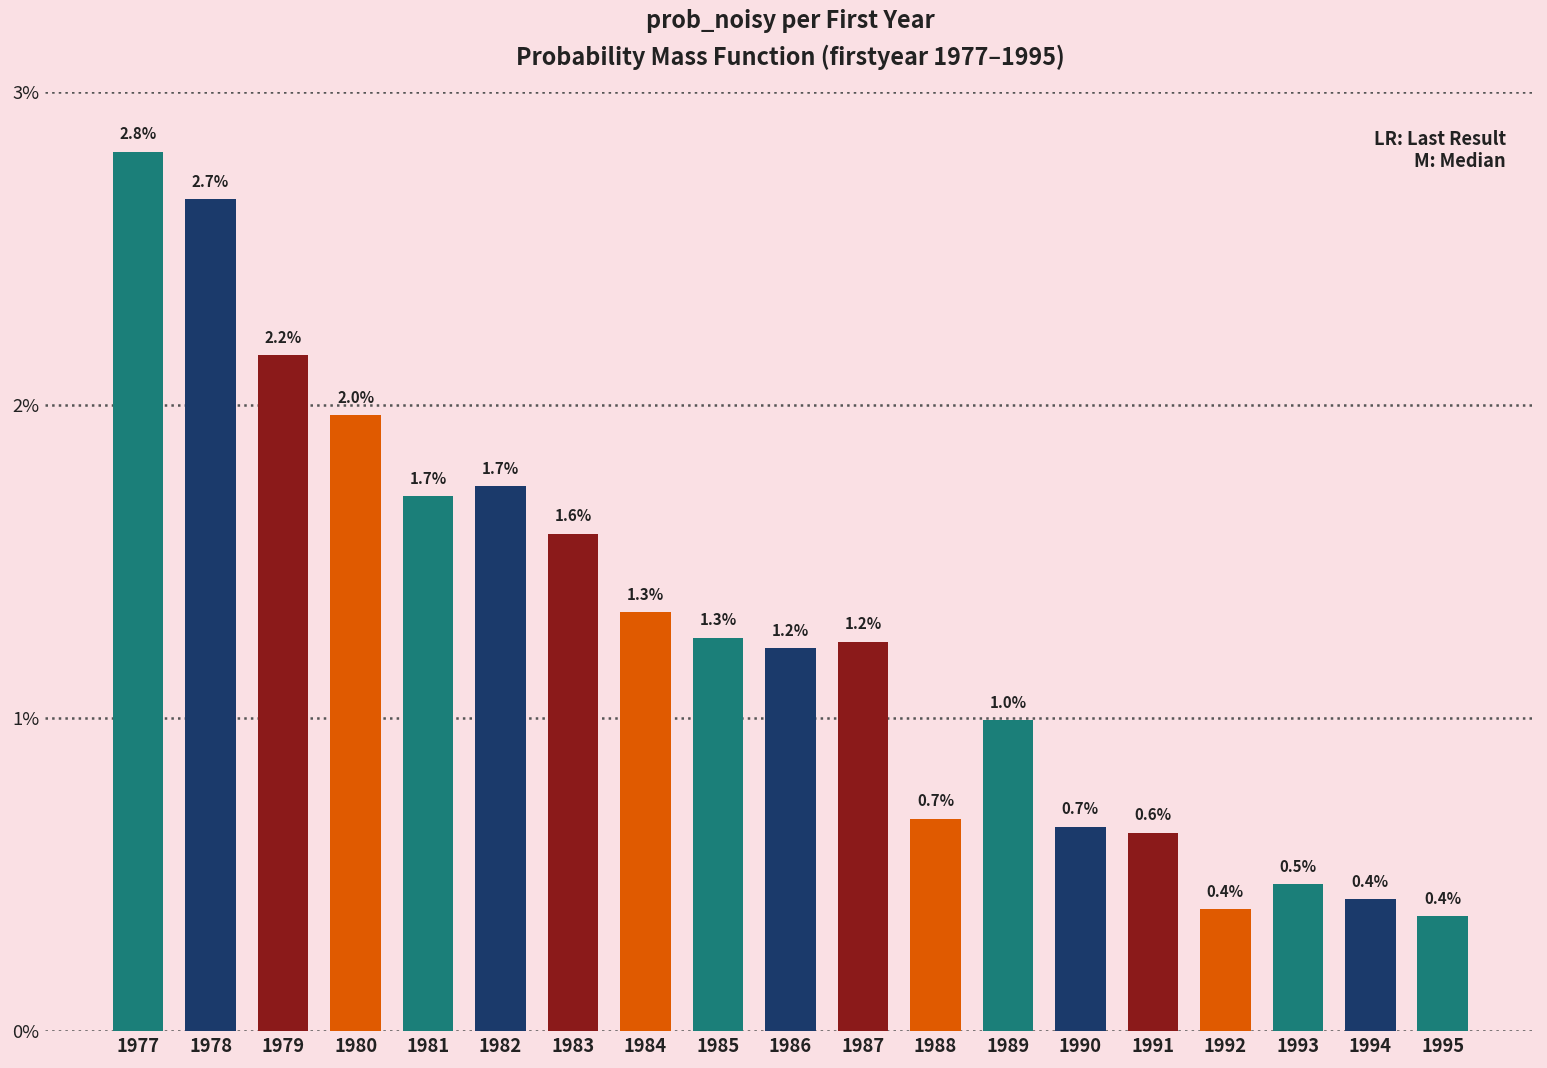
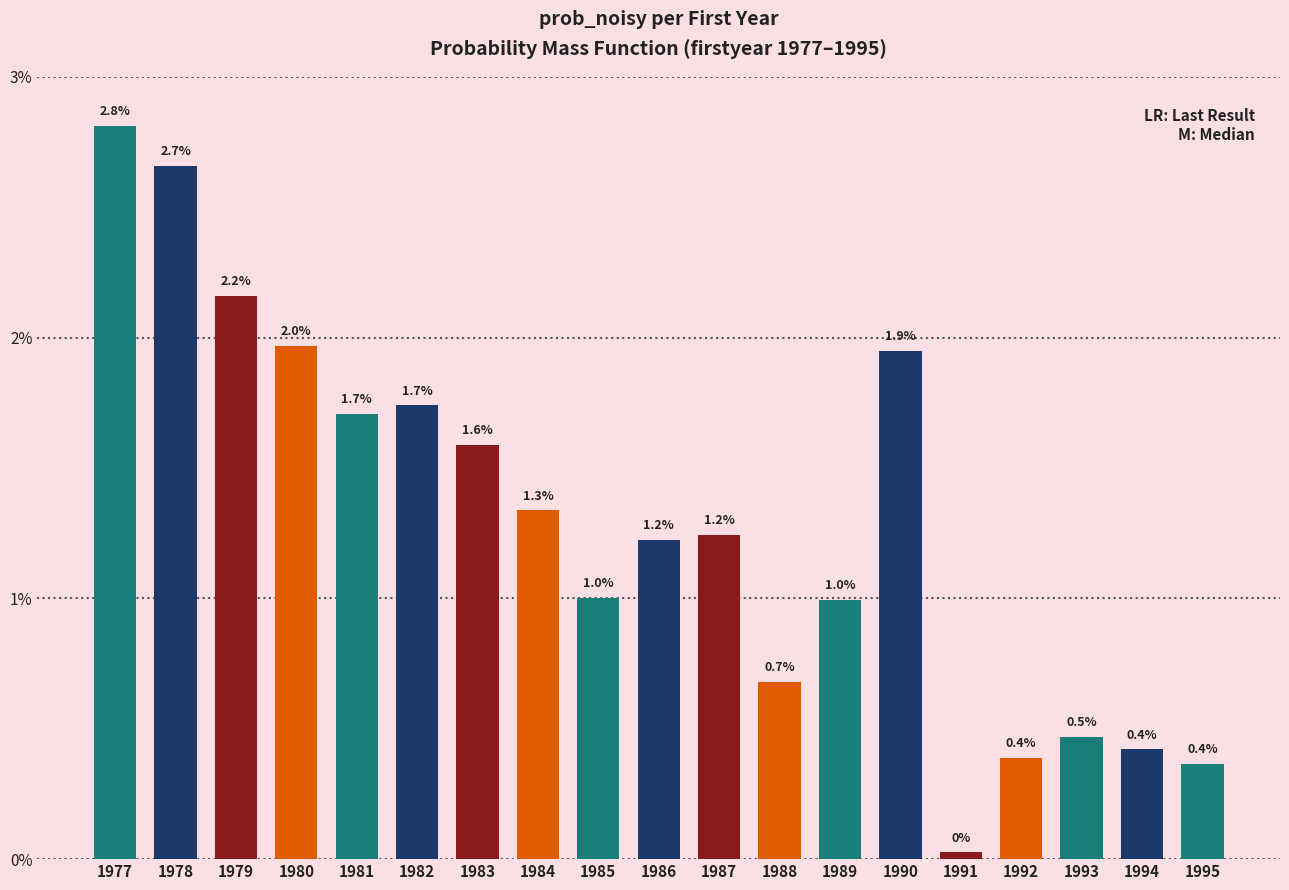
1985: 1.3% -> 1.0%
1990: 0.7% -> 1.9%
1991: 0.6% -> 0%
